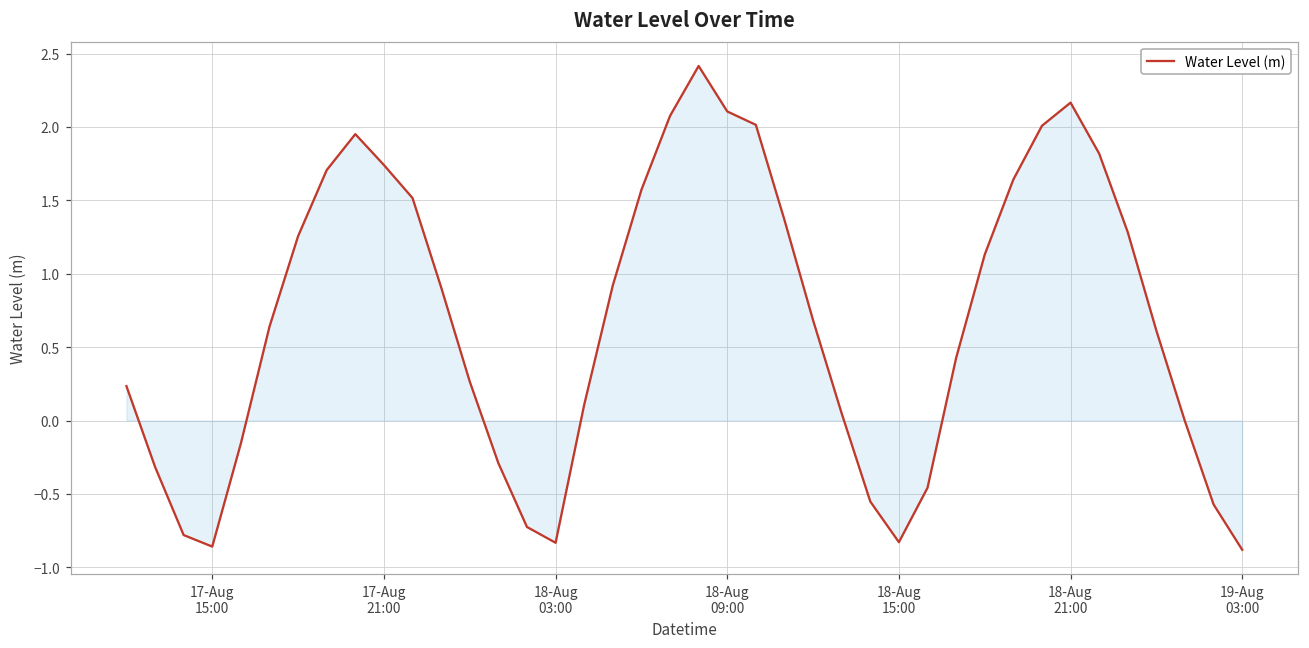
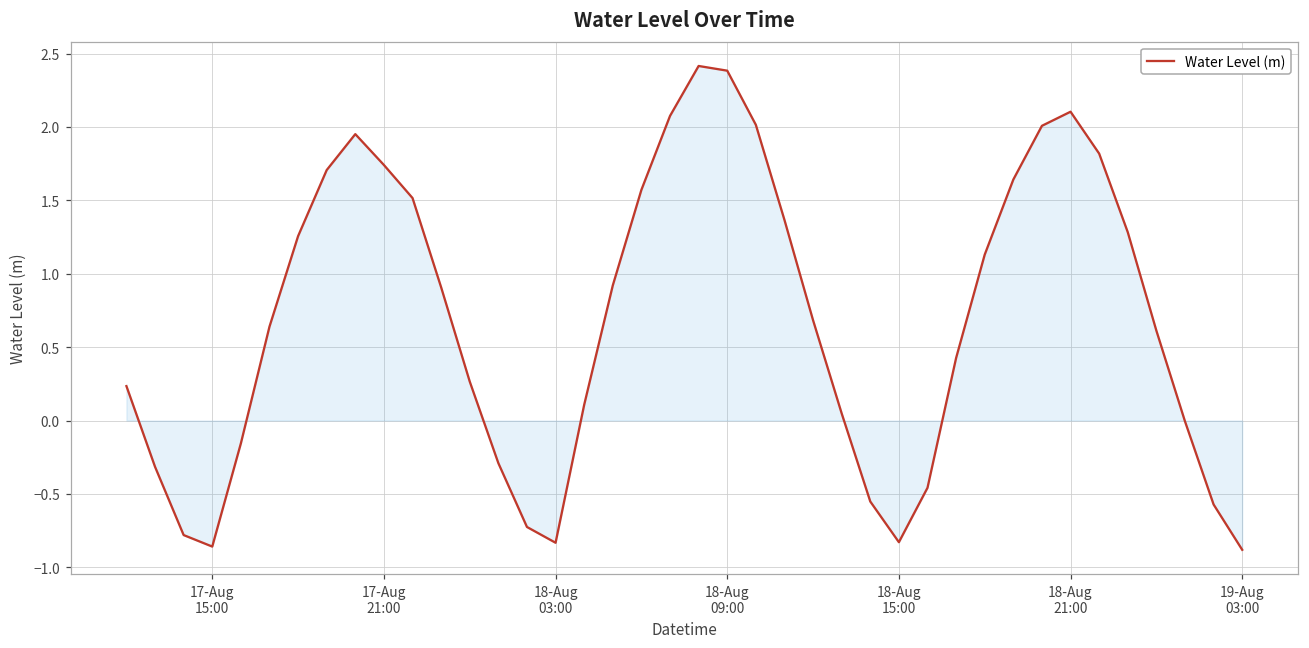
Water Level (m), 18-Aug 09:00: 2.11 -> 2.38
Water Level (m), 18-Aug 21:00: 2.17 -> 2.10
